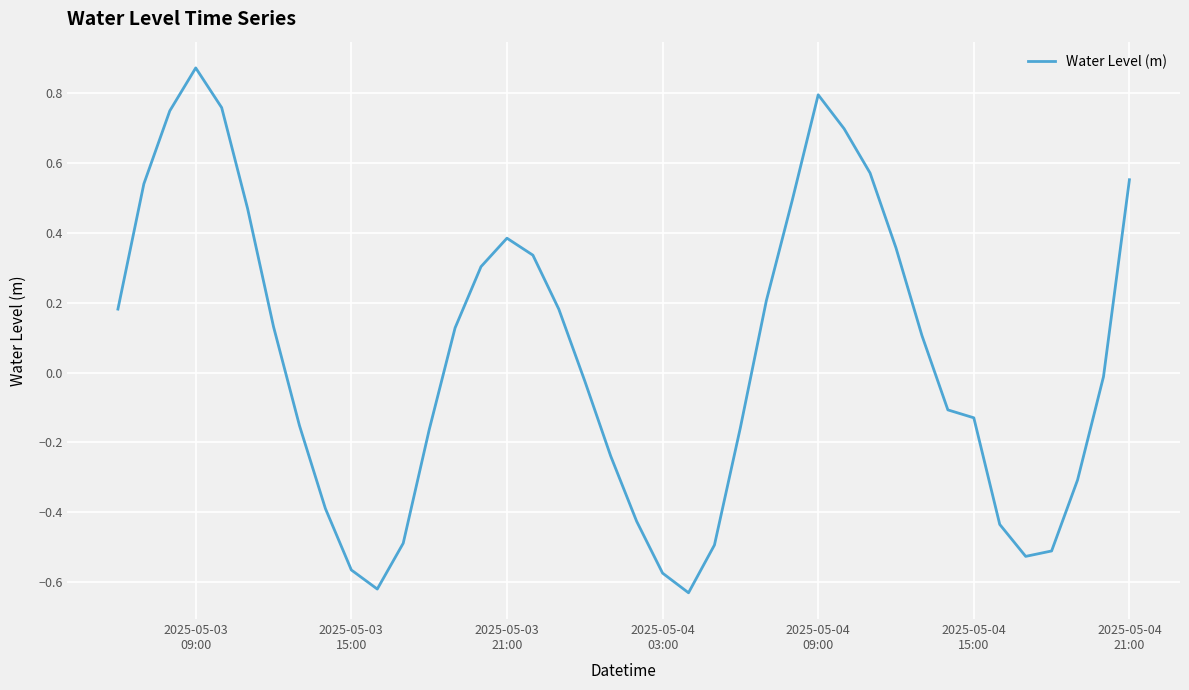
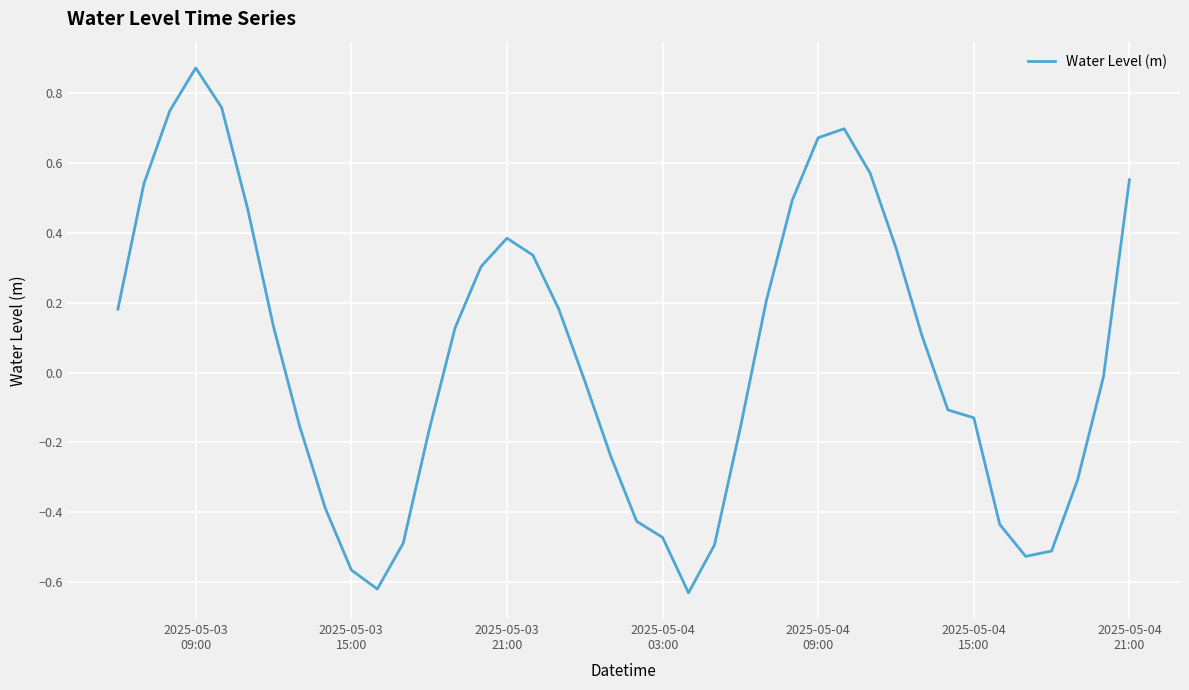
2025-05-04 03:00: -0.57 -> -0.47
2025-05-04 09:00: 0.80 -> 0.67
